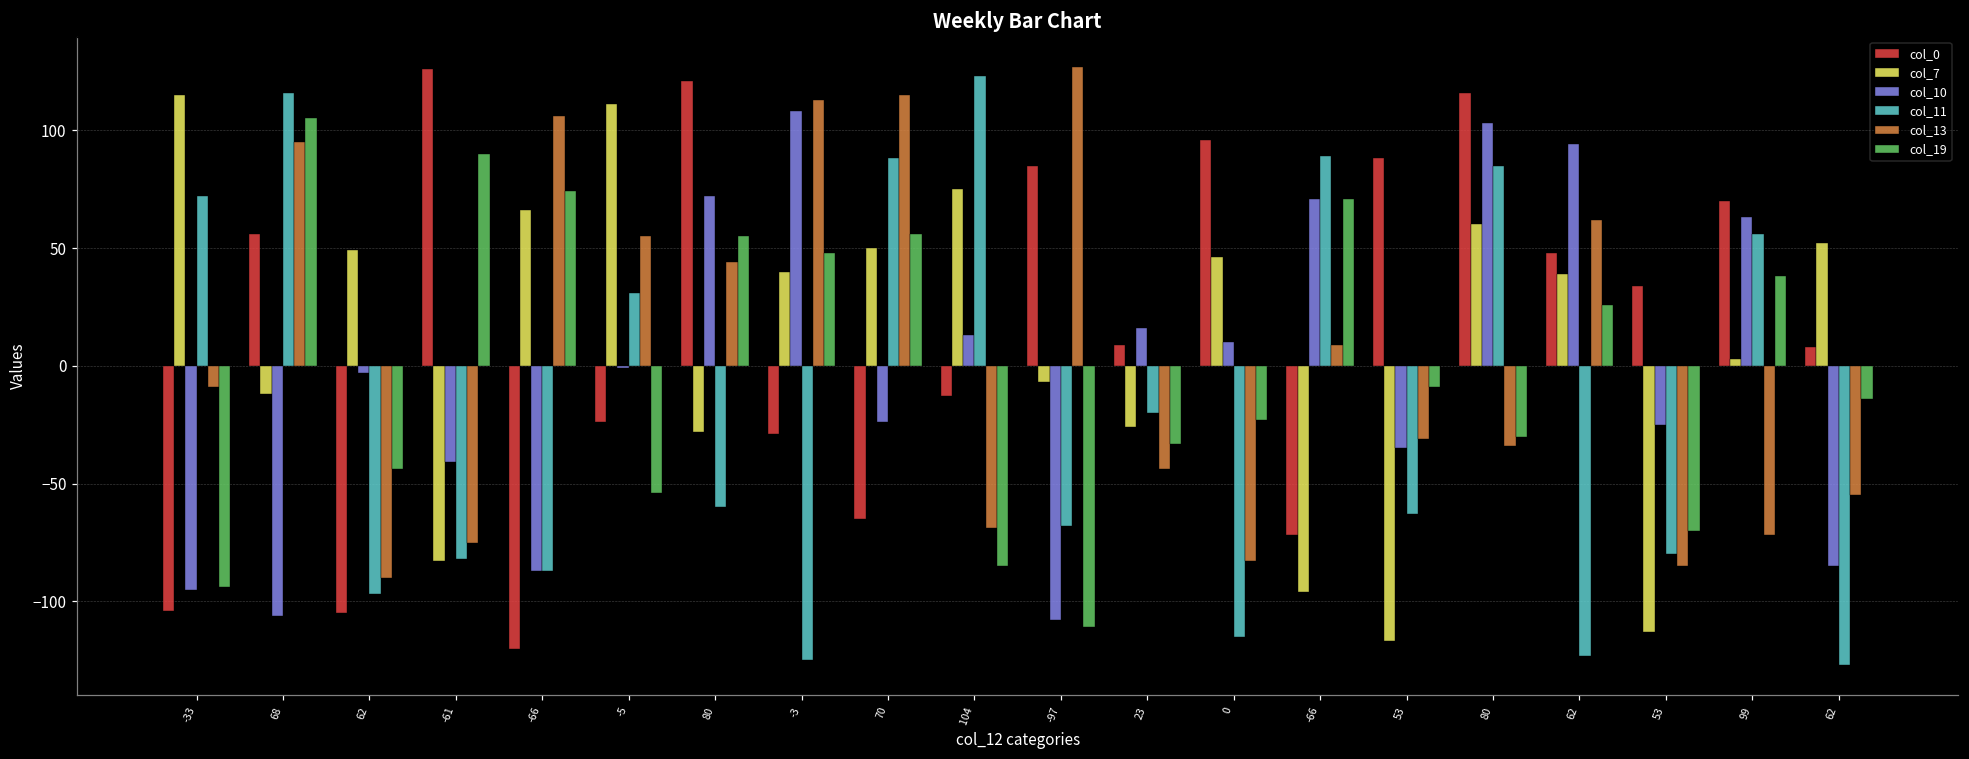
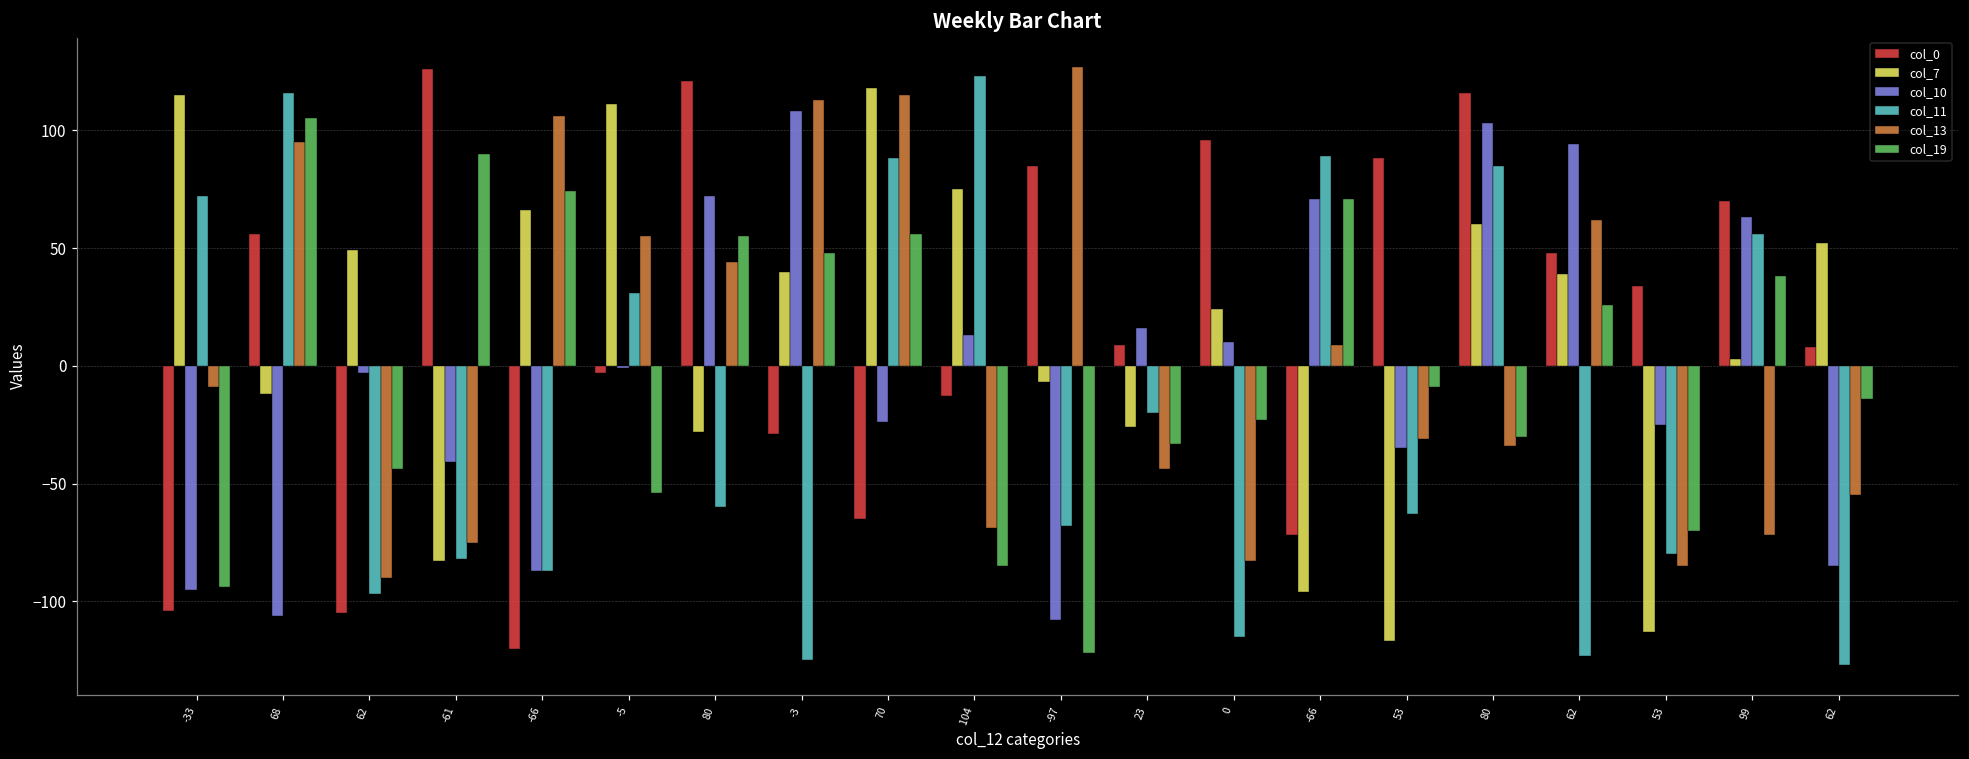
col_0, -5: -24 -> -3
col_7, 70: 50 -> 118
col_19, -97: -111 -> -122
col_7, 0: 46 -> 24
